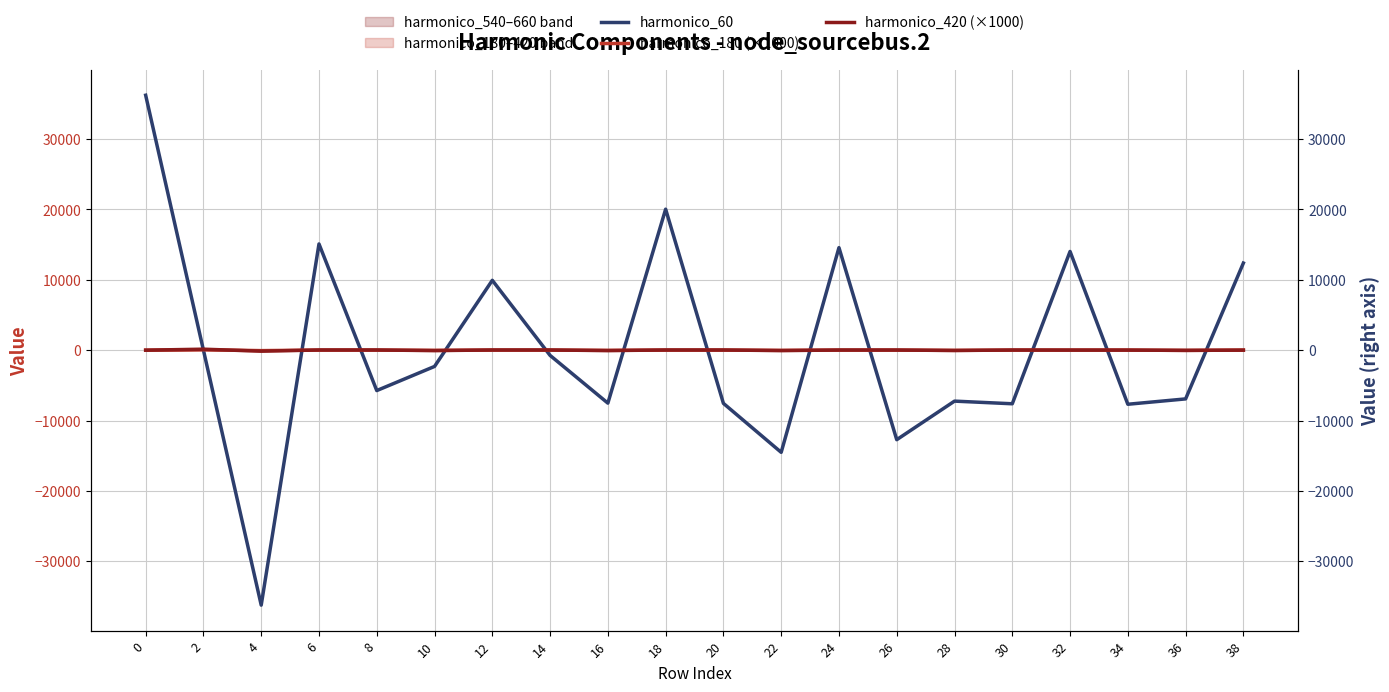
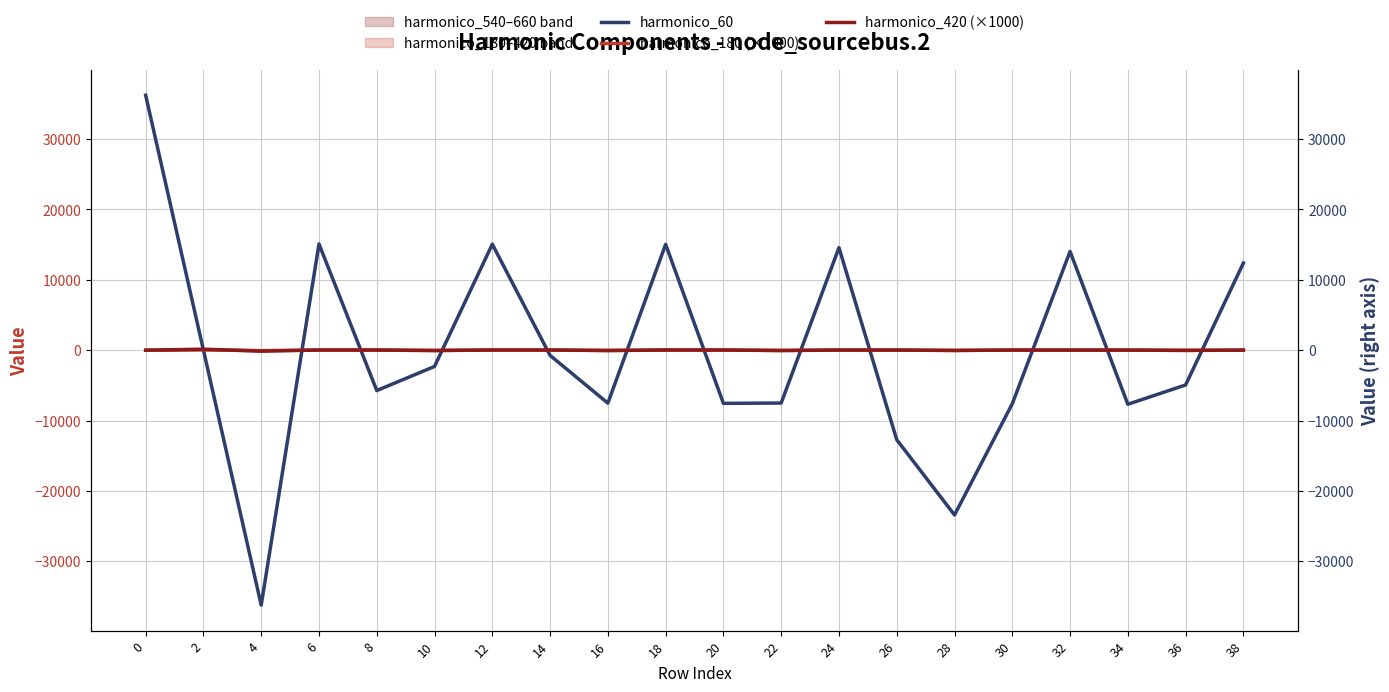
harmonico_60, 12: 10000 -> 15000
harmonico_60, 18: 20000 -> 15000
harmonico_60, 22: -15000 -> -8000
harmonico_60, 28: -7000 -> -23000
harmonico_60, 36: -7000 -> -5000
